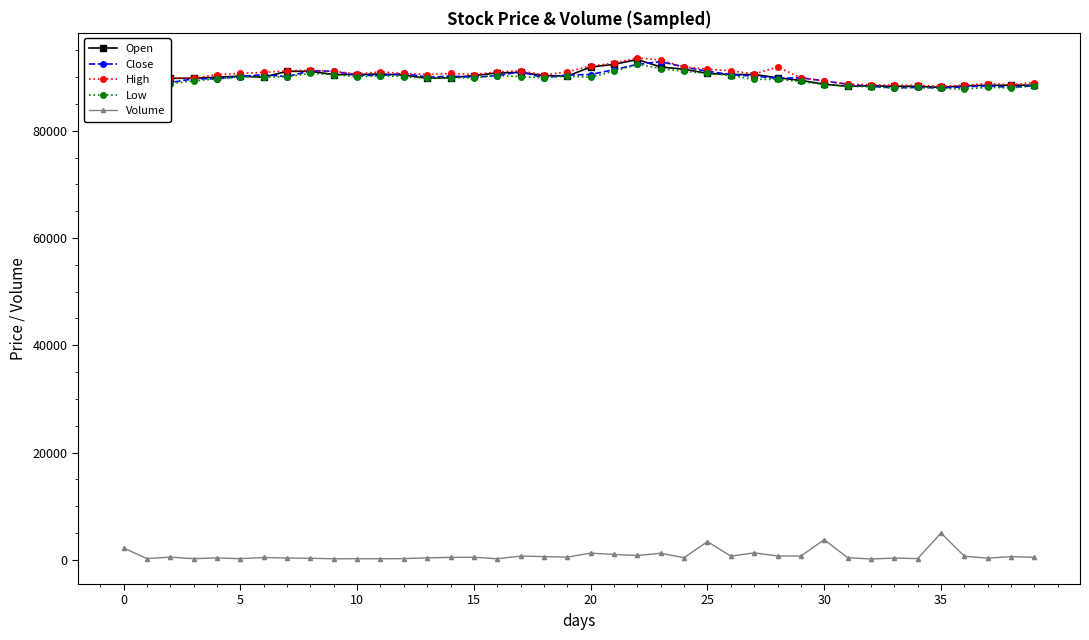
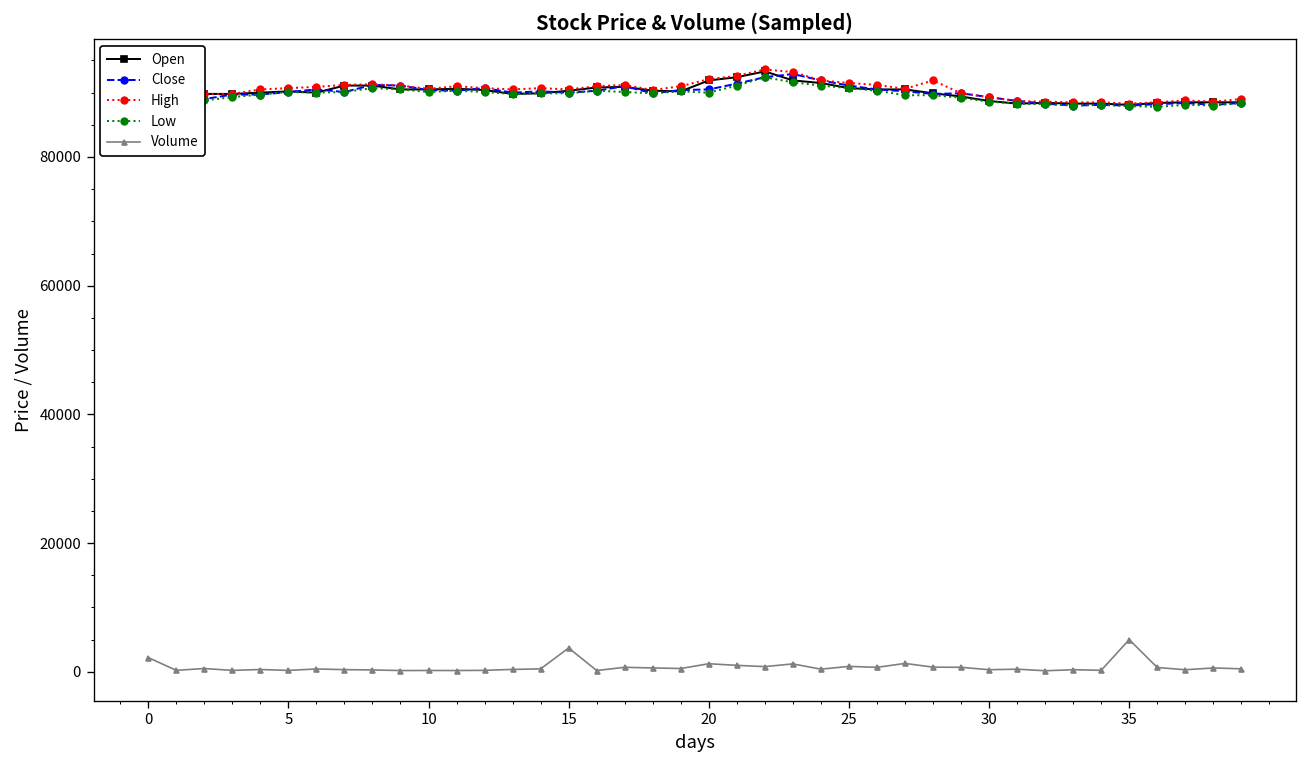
Volume, 15: 0 -> 4000
Volume, 25: 3000 -> 1000
Volume, 30: 4000 -> 0
